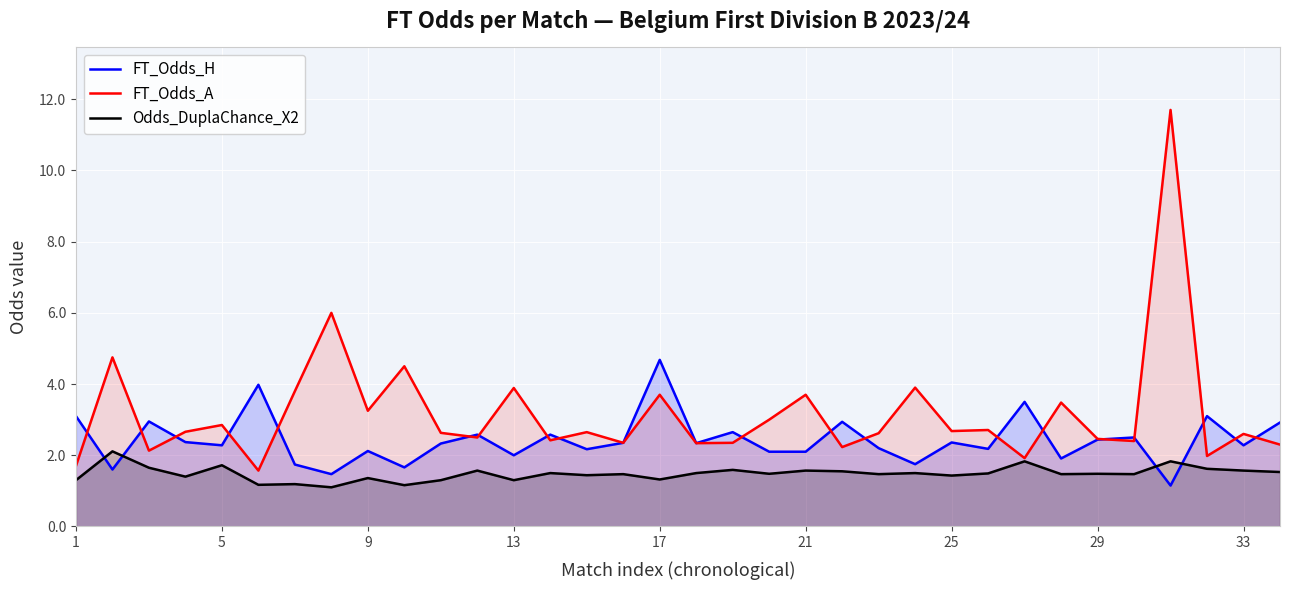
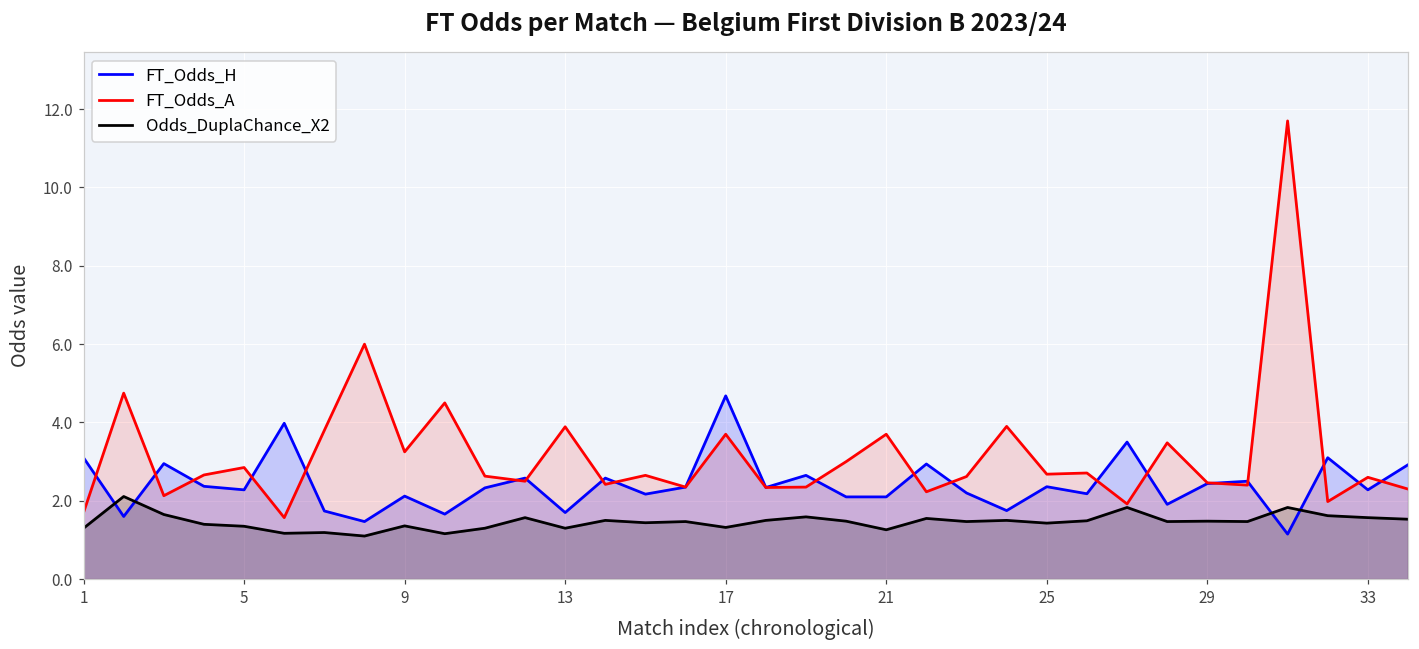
Odds_DuplaChance_X2, 5: 1.7 -> 1.4
FT_Odds_H, 13: 2.0 -> 1.7
Odds_DuplaChance_X2, 21: 1.6 -> 1.3
